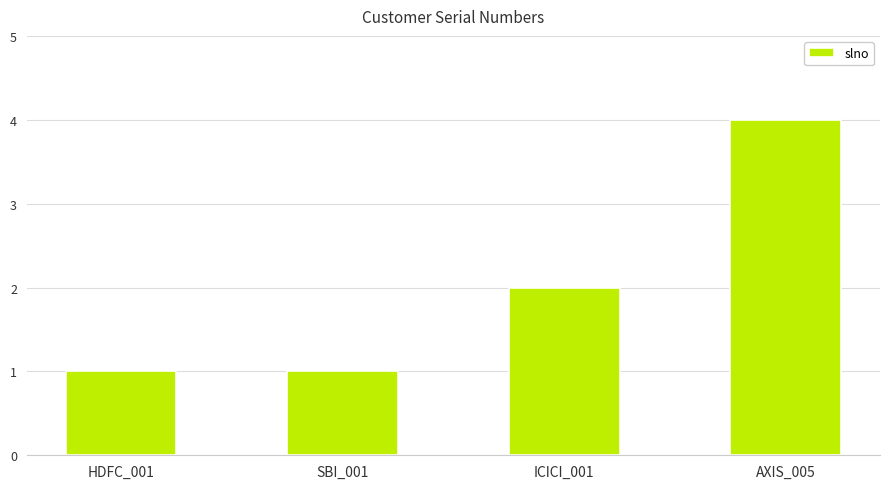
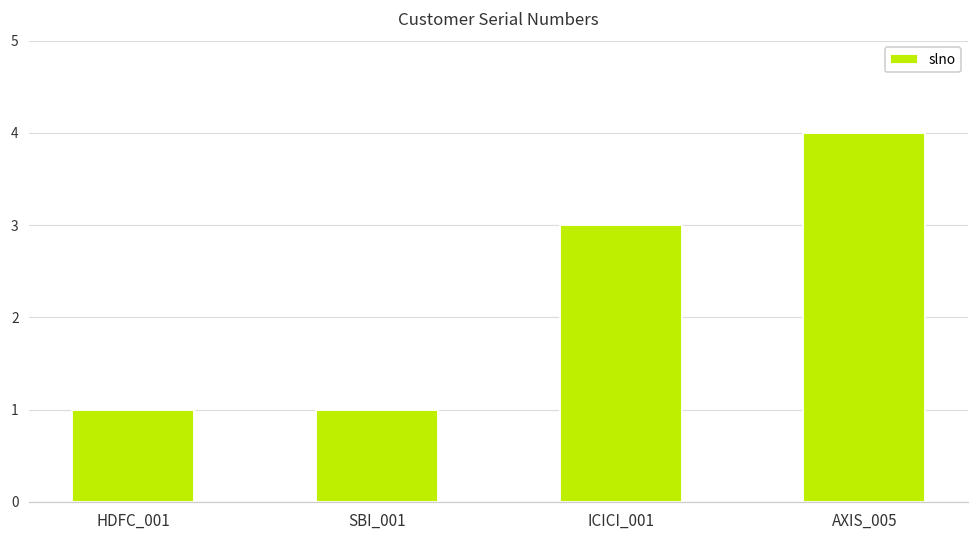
ICICI_001: 2 -> 3
